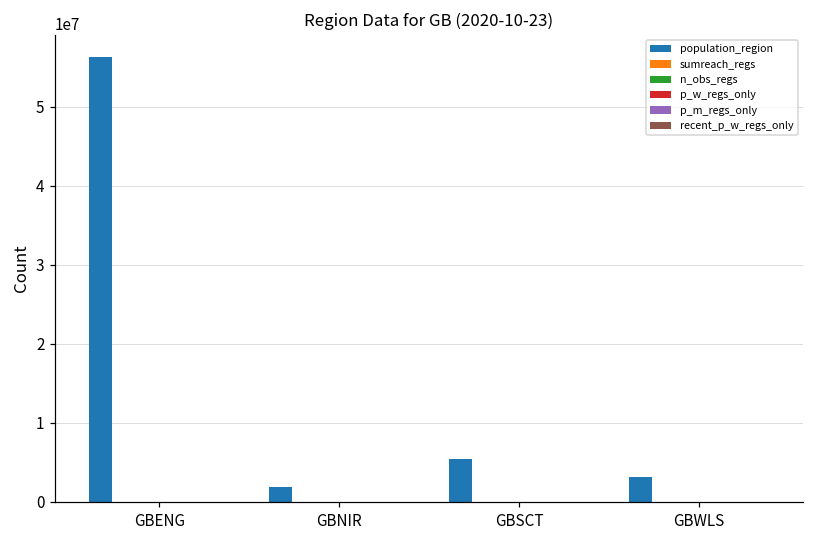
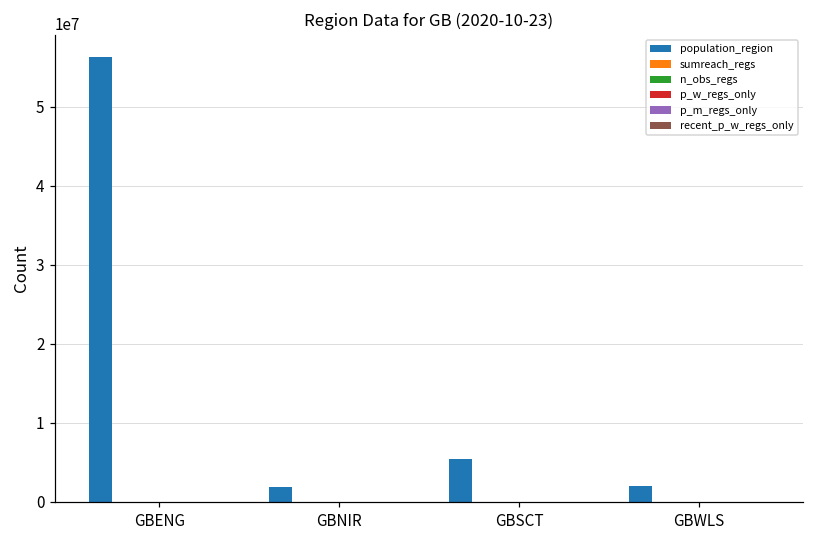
population_region, GBWLS: 3000000 -> 2000000
